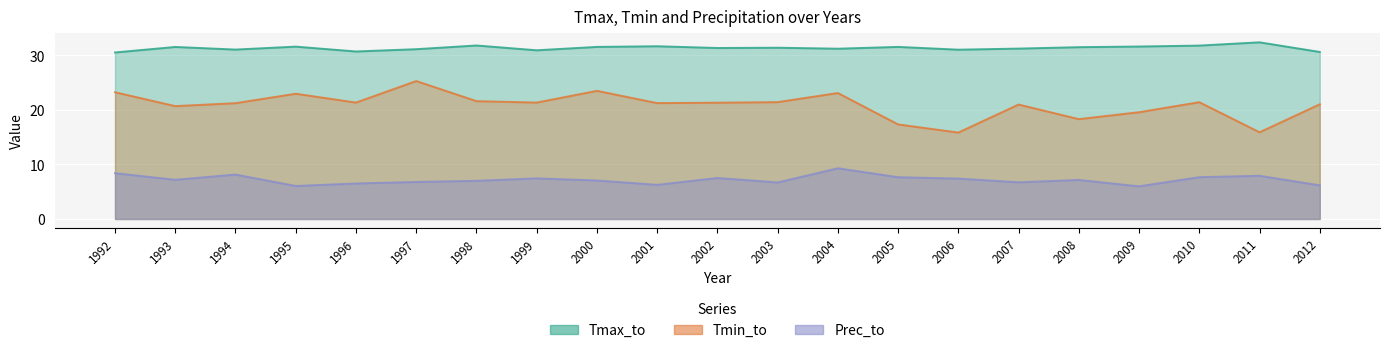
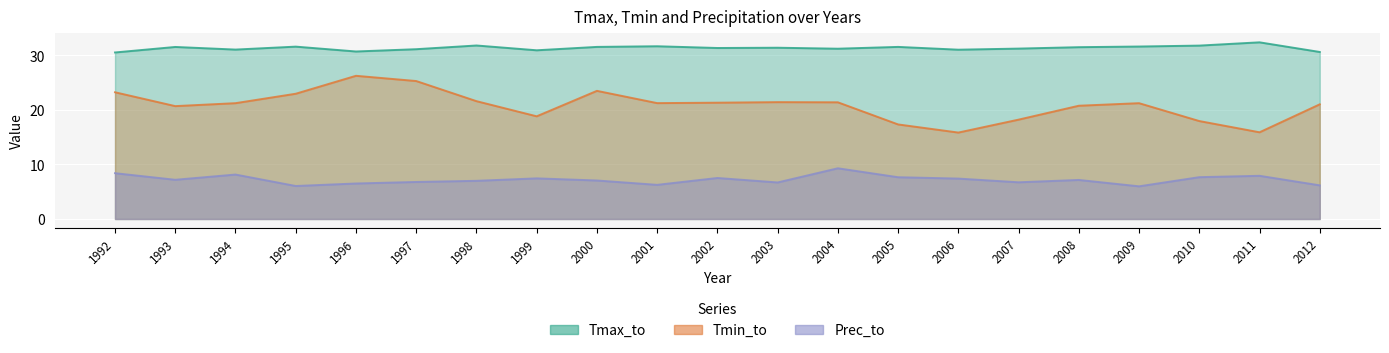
Tmin_to, 1996: 21 -> 26
Tmin_to, 1999: 21 -> 19
Tmin_to, 2004: 23 -> 21
Tmin_to, 2007: 21 -> 18
Tmin_to, 2008: 18 -> 21
Tmin_to, 2009: 20 -> 21
Tmin_to, 2010: 21 -> 18
